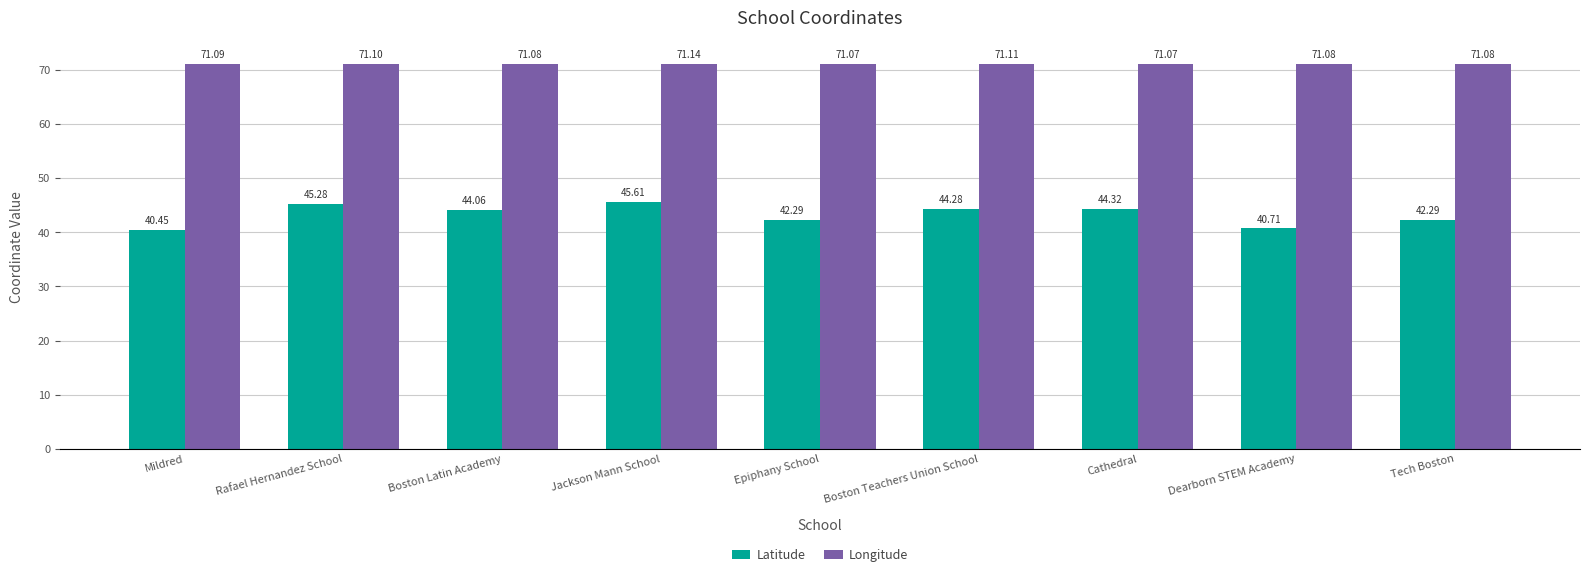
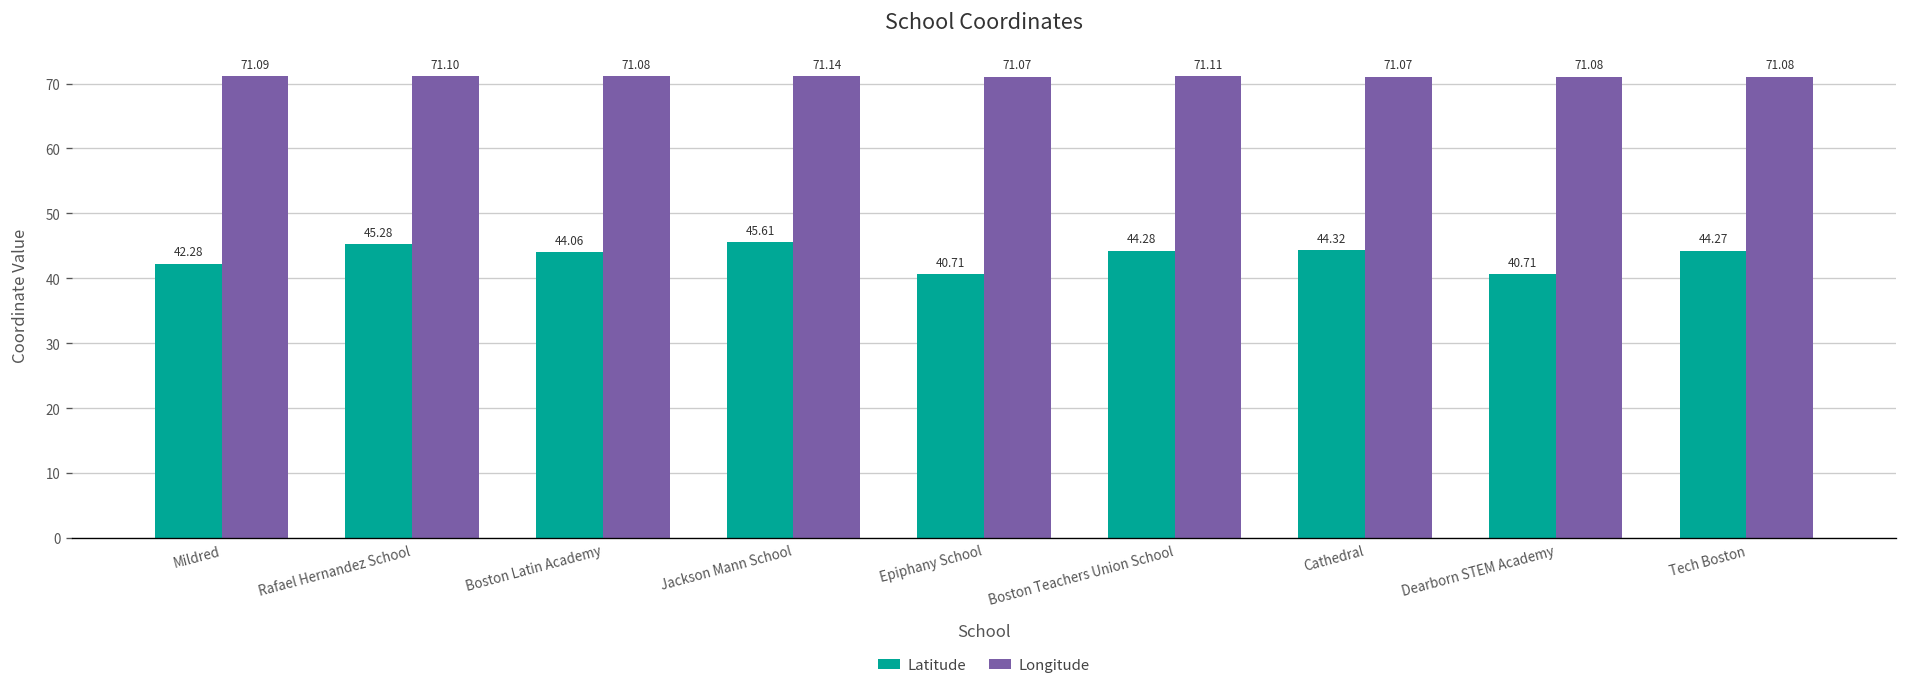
Latitude, Mildred: 40.45 -> 42.28
Latitude, Epiphany School: 42.29 -> 40.71
Latitude, Tech Boston: 42.29 -> 44.27
